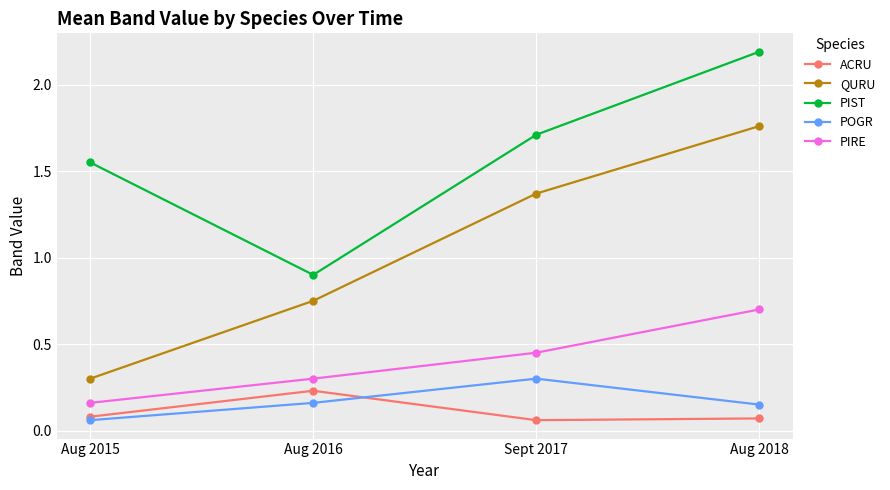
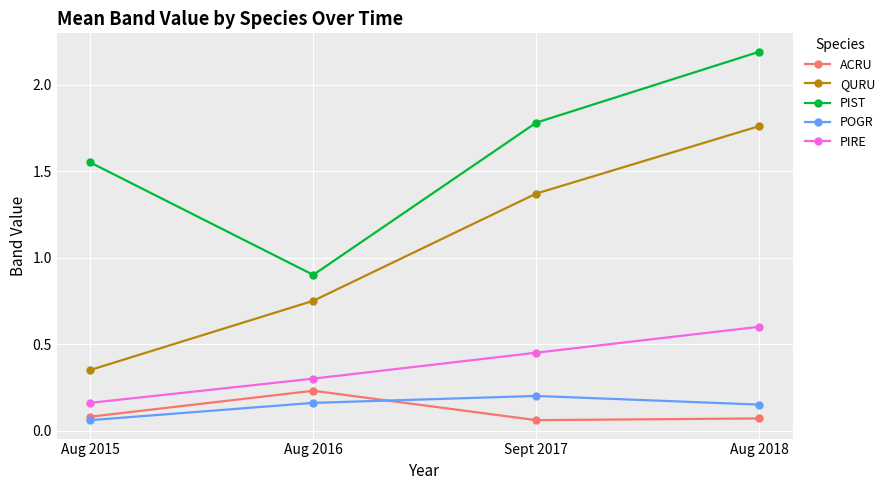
QURU, Aug 2015: 0.30 -> 0.35
PIST, Sept 2017: 1.71 -> 1.78
POGR, Sept 2017: 0.3 -> 0.2
PIRE, Aug 2018: 0.7 -> 0.6
